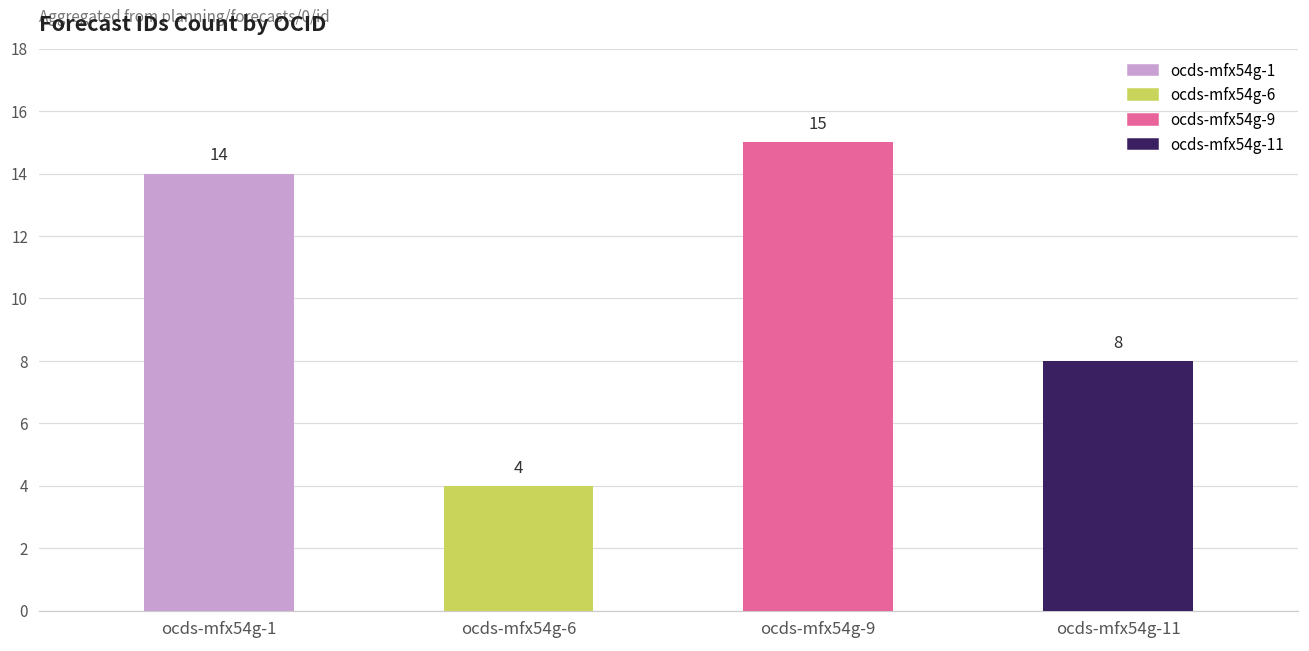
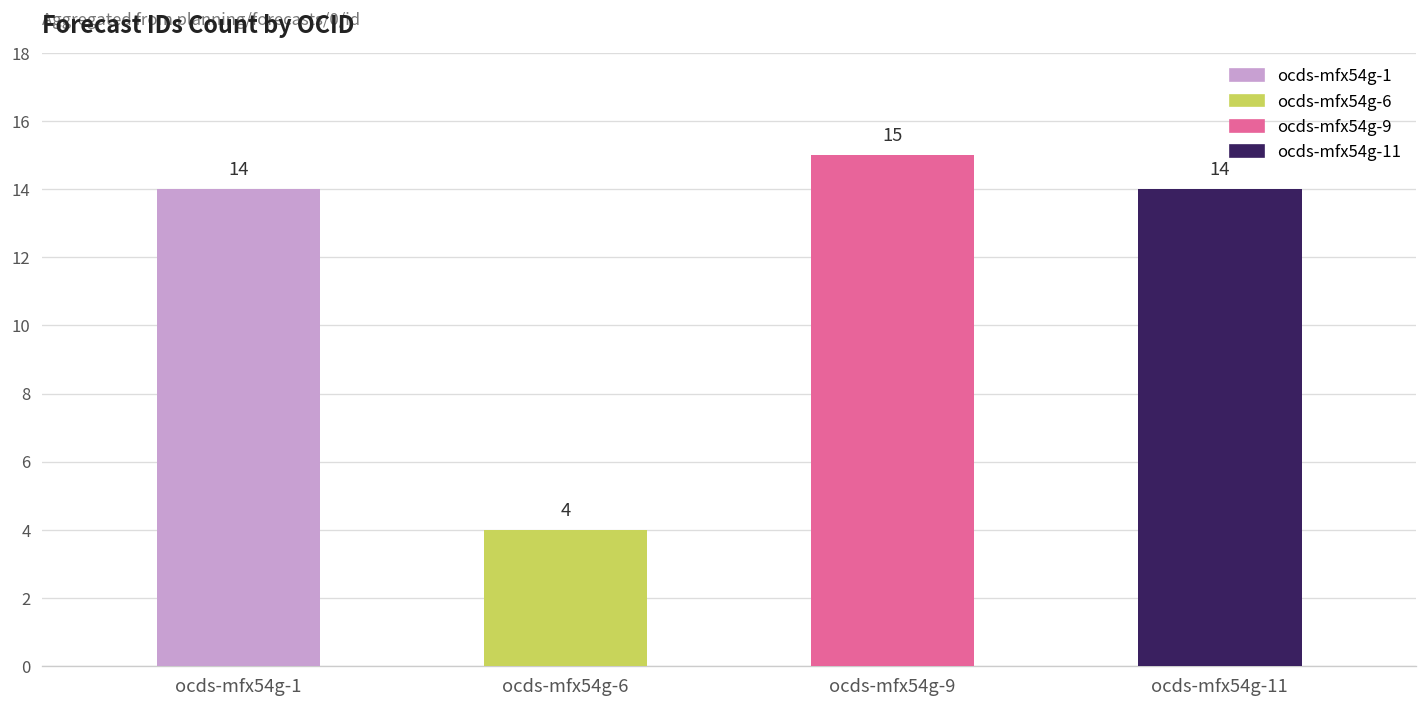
ocds-mfx54g-11: 8 -> 14
